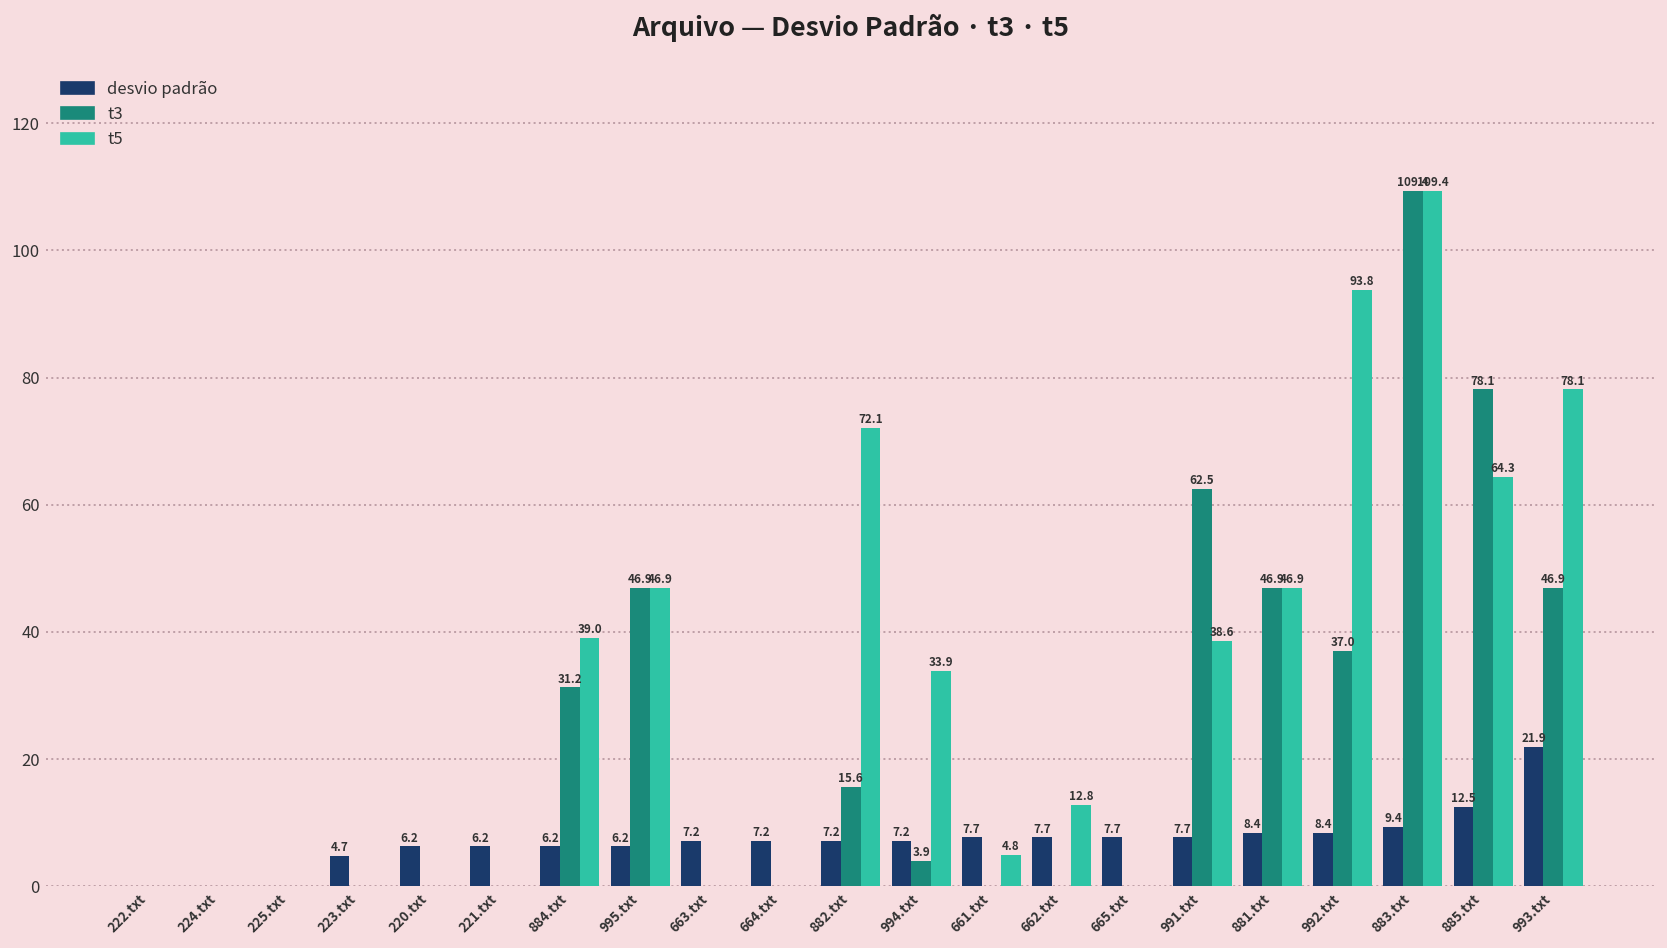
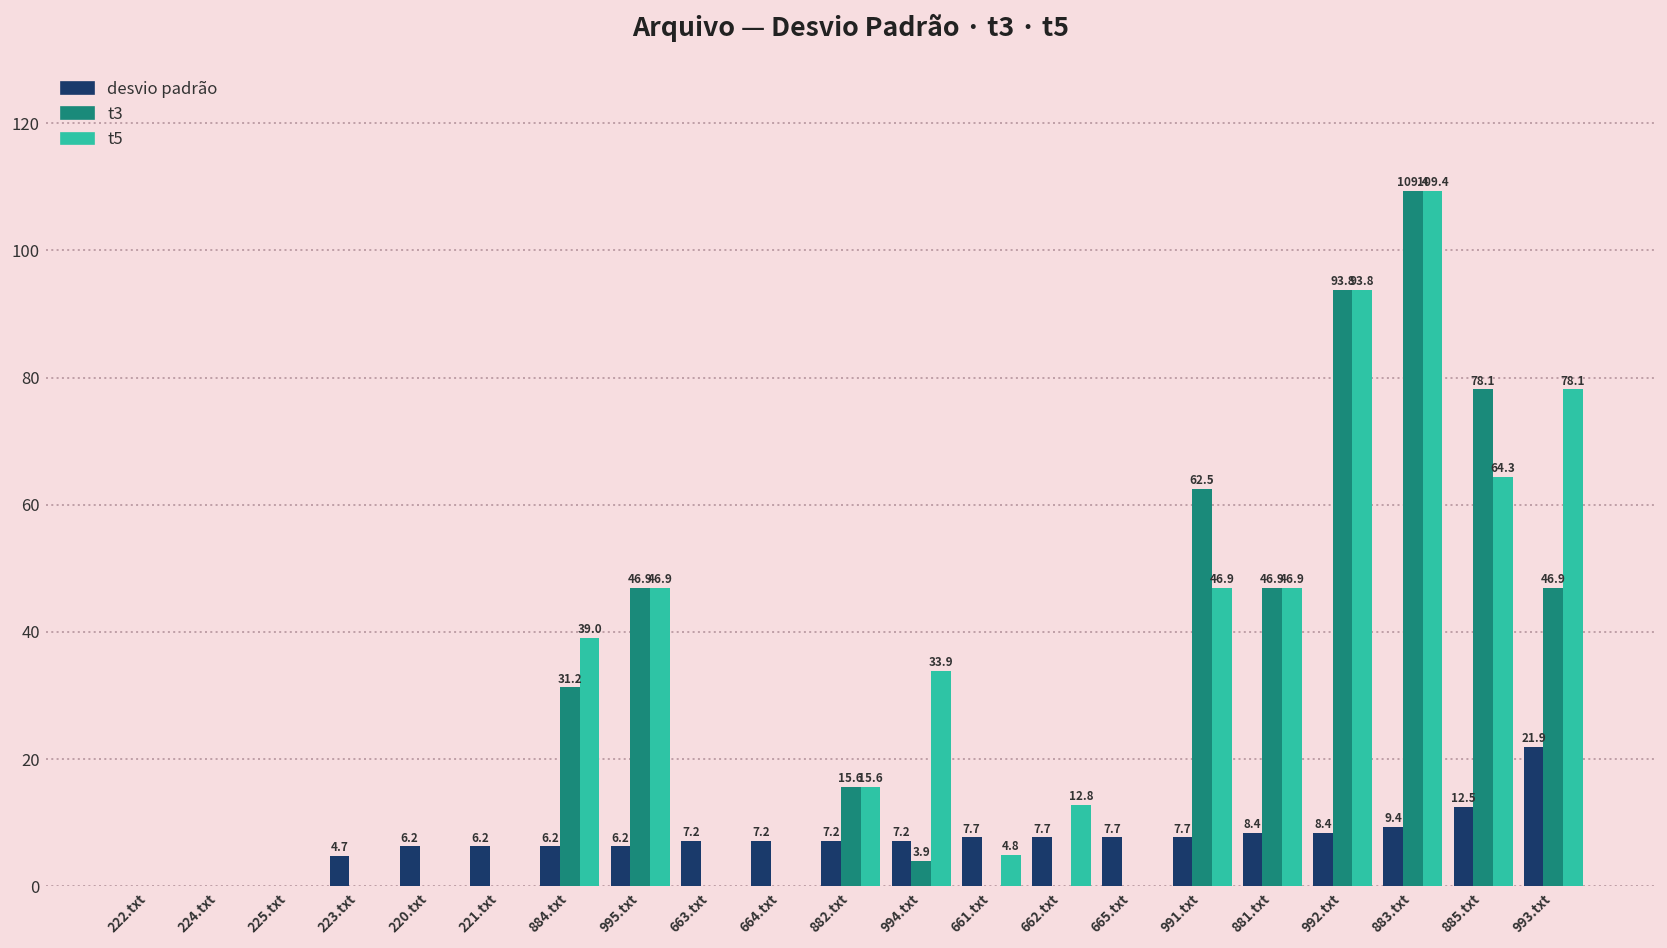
t5, 882.txt: 72.1 -> 15.6
t5, 991.txt: 38.6 -> 46.9
t3, 992.txt: 37.0 -> 93.8
